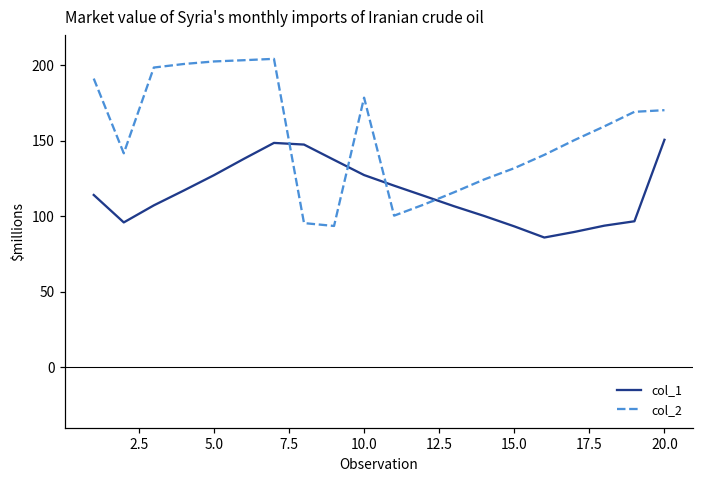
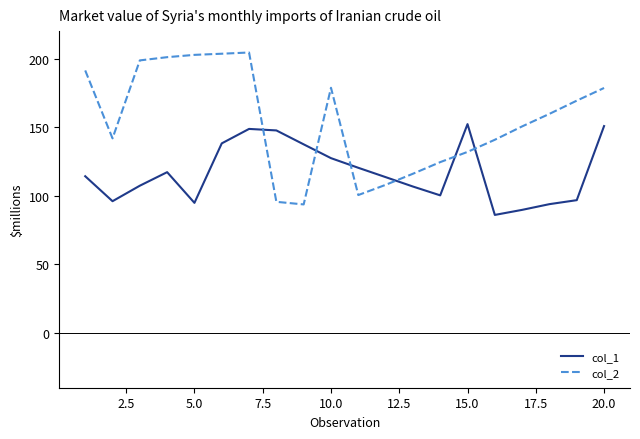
col_1, 5.0: 127 -> 95
col_1, 15.0: 93 -> 152
col_2, 20.0: 170 -> 179
